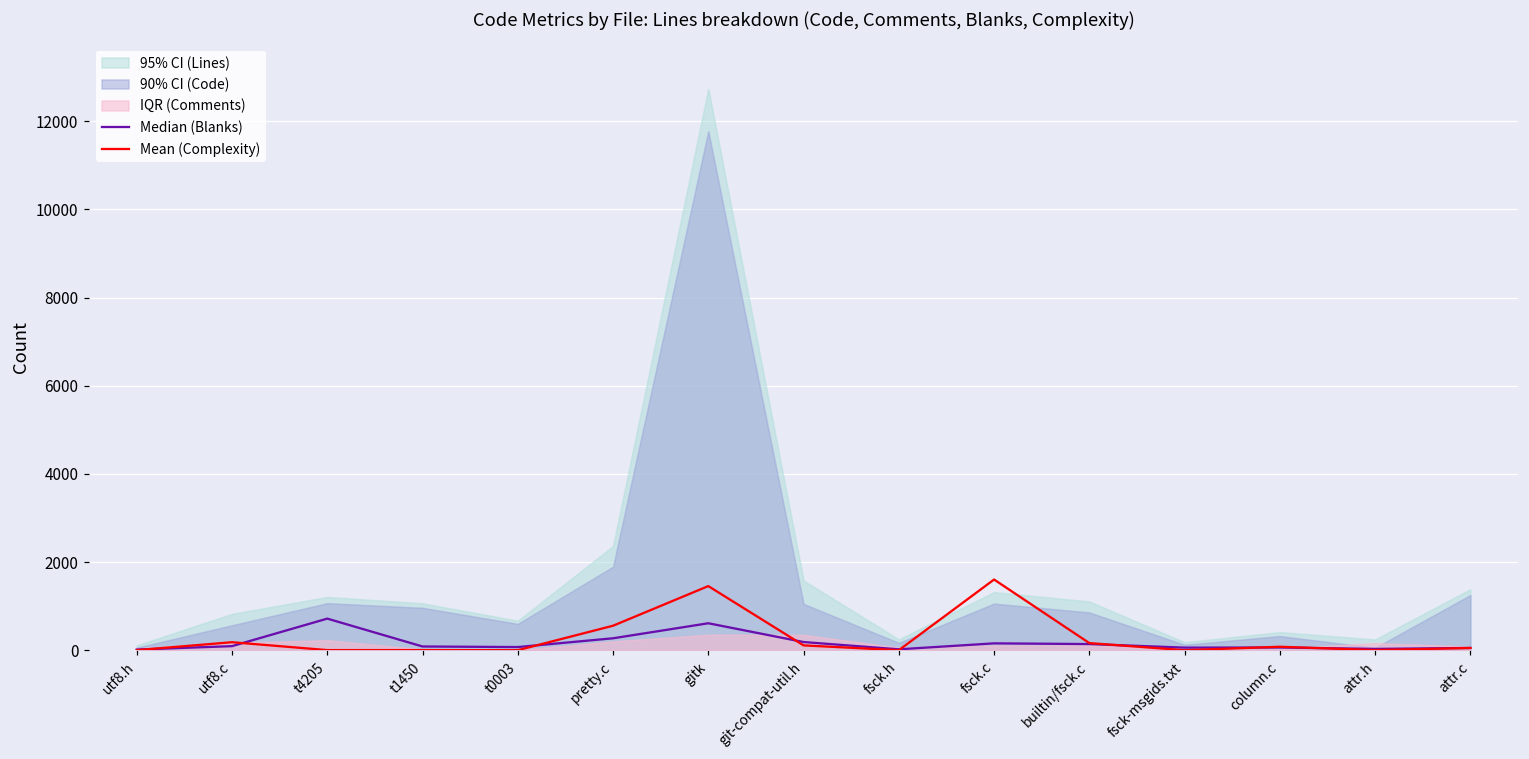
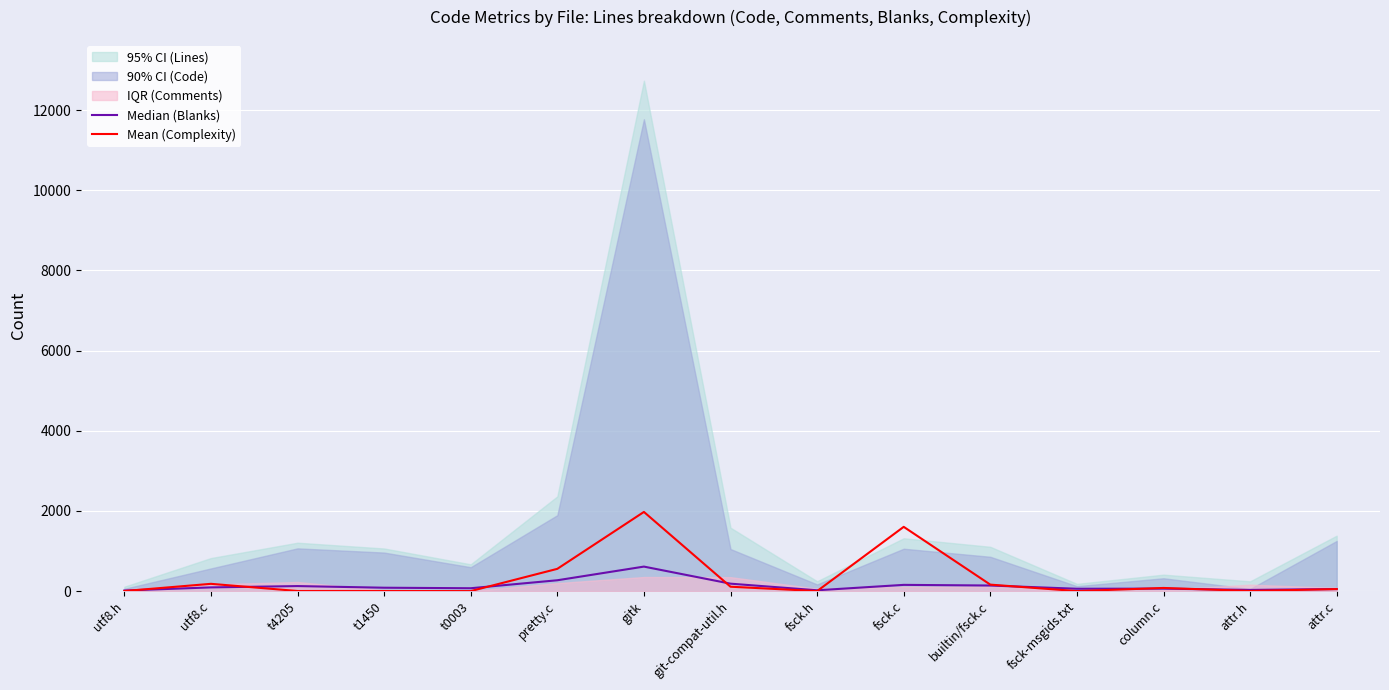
Median (Blanks), t4205: 700 -> 100
Mean (Complexity), gitk: 1500 -> 2000
